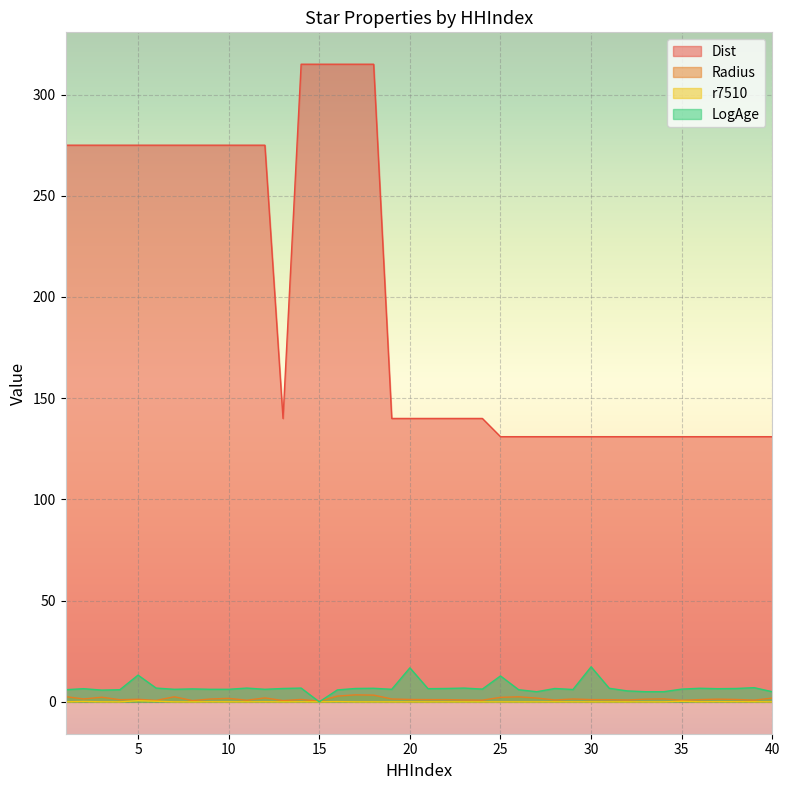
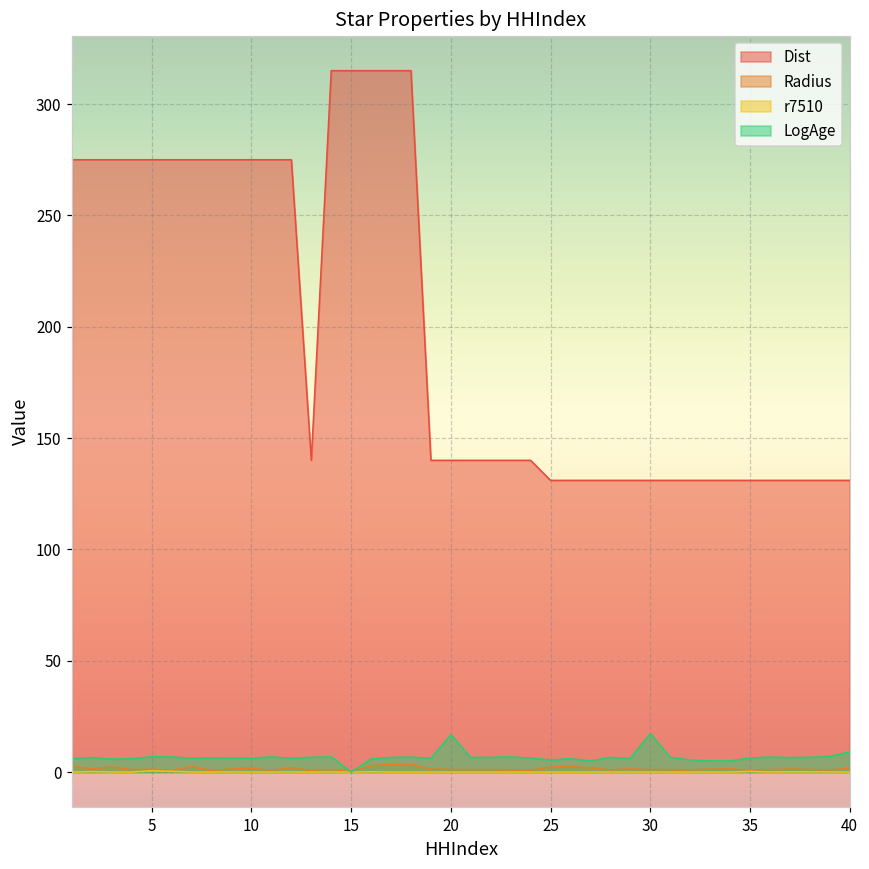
LogAge, 5: 13 -> 7
LogAge, 25: 13 -> 5
LogAge, 40: 5 -> 9
